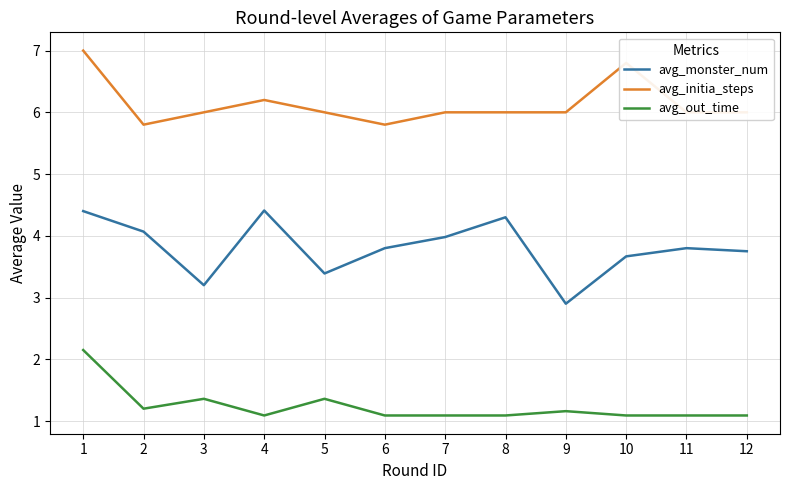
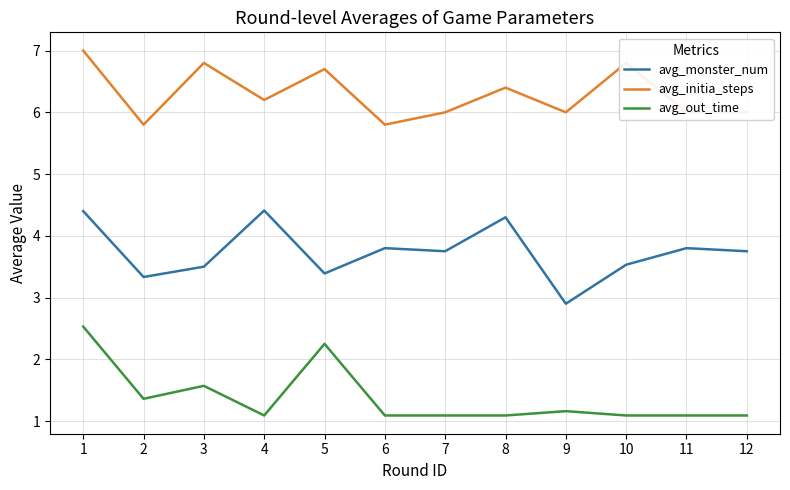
avg_out_time, 1: 2.2 -> 2.5
avg_monster_num, 2: 4.1 -> 3.3
avg_out_time, 2: 1.2 -> 1.4
avg_monster_num, 3: 3.2 -> 3.5
avg_initia_steps, 3: 6.0 -> 6.8
avg_out_time, 3: 1.4 -> 1.6
avg_initia_steps, 5: 6.0 -> 6.7
avg_out_time, 5: 1.4 -> 2.3
avg_monster_num, 7: 4.0 -> 3.8
avg_initia_steps, 8: 6.0 -> 6.4
avg_monster_num, 10: 3.7 -> 3.5
